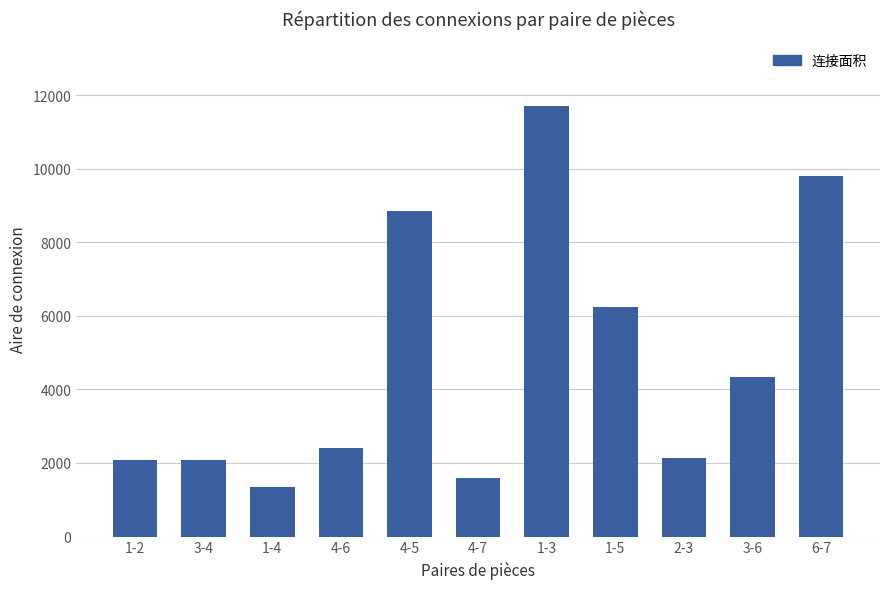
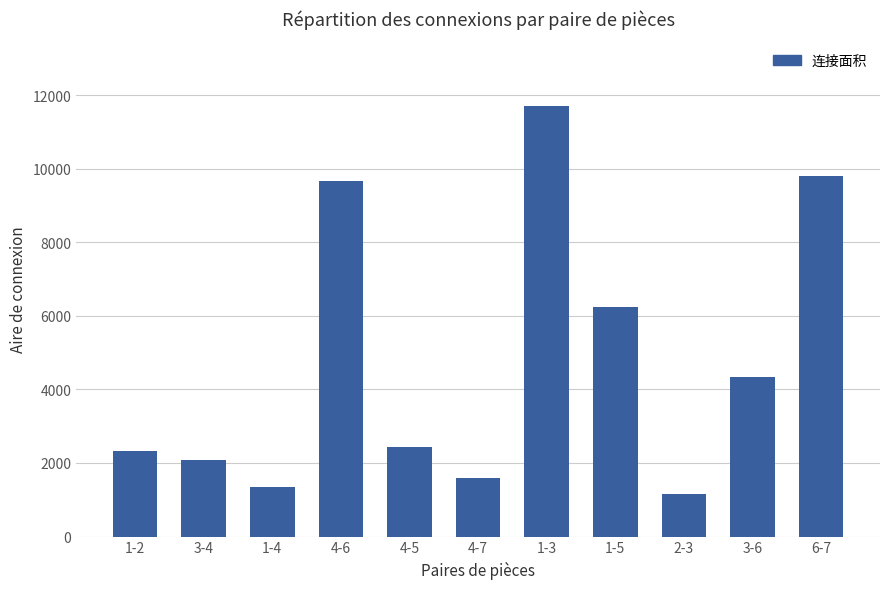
1-2: 2100 -> 2300
4-6: 2400 -> 9700
4-5: 8800 -> 2400
2-3: 2100 -> 1200
